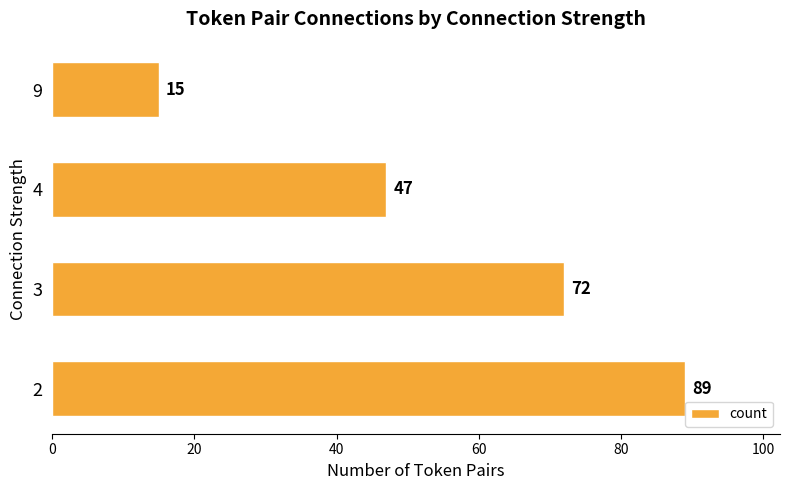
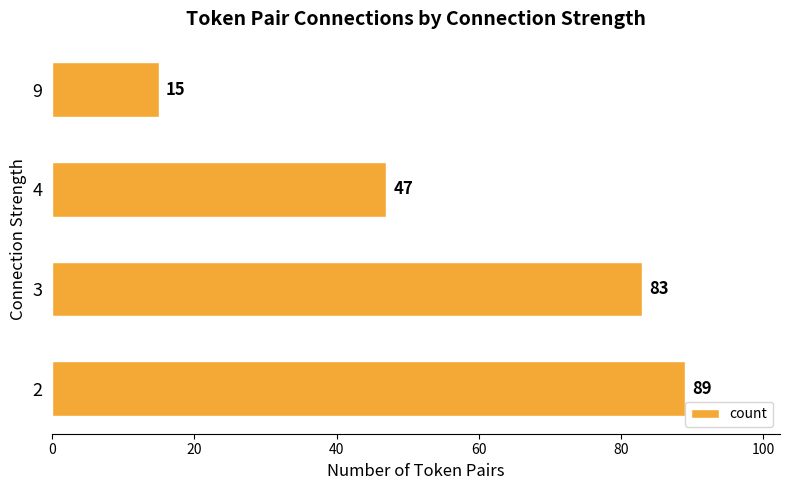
3: 72 -> 83
